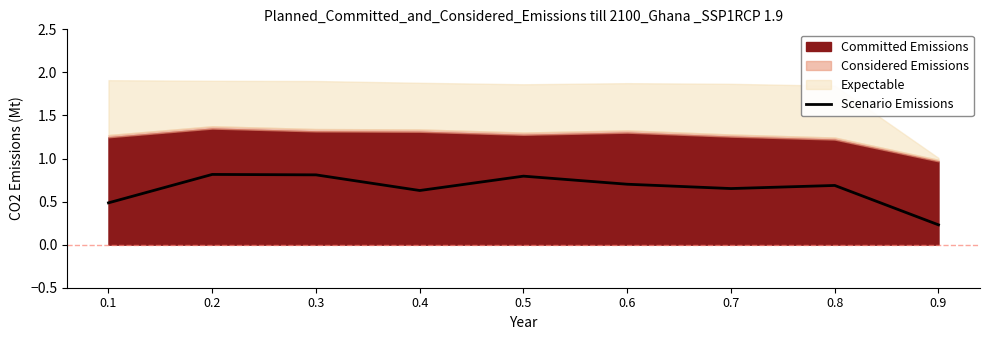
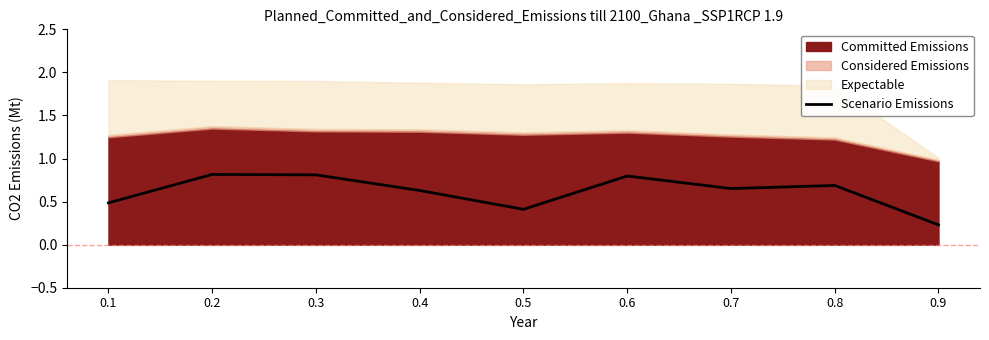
Scenario Emissions, 0.5: 0.8 -> 0.4
Scenario Emissions, 0.6: 0.7 -> 0.8
